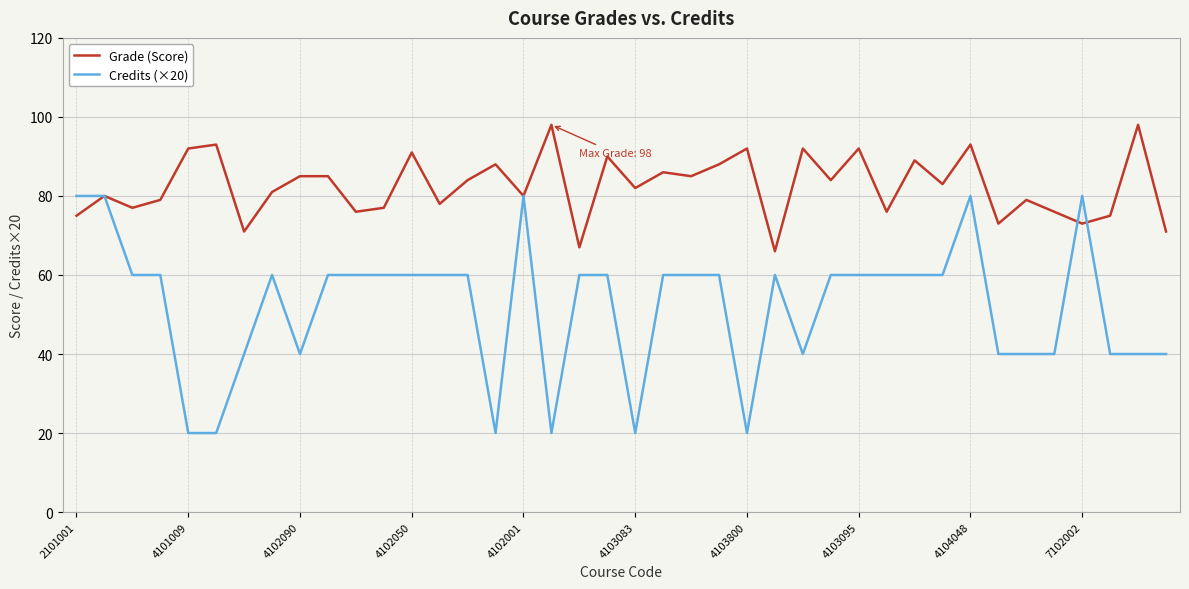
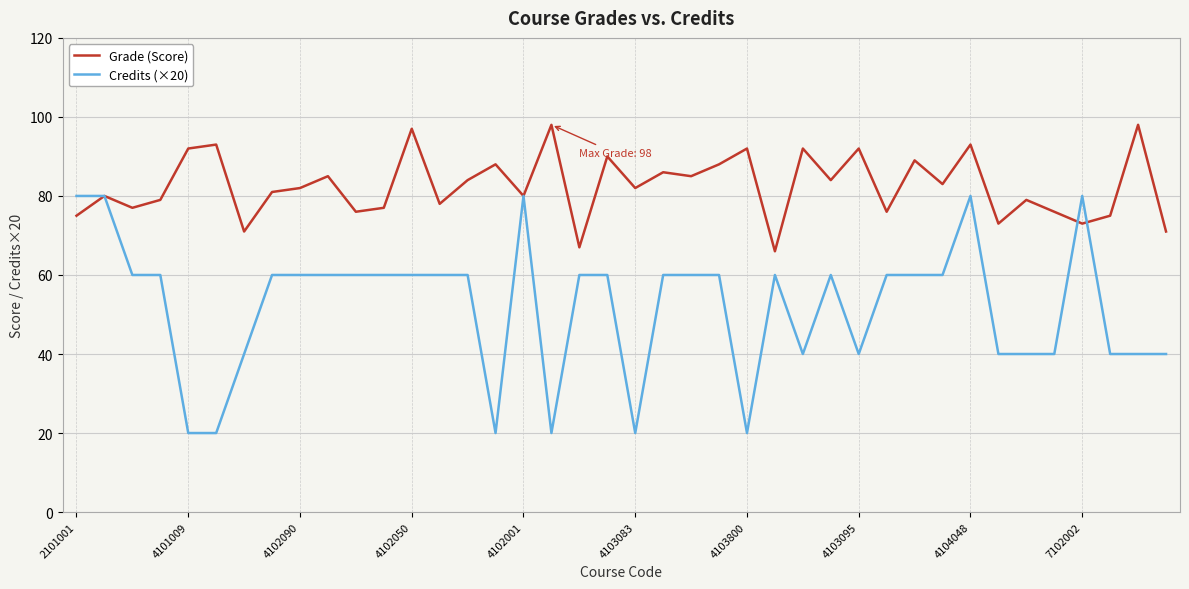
Grade (Score), 4102090: 85 -> 82
Credits (×20), 4102090: 40 -> 60
Grade (Score), 4102050: 91 -> 97
Credits (×20), 4103095: 60 -> 40
